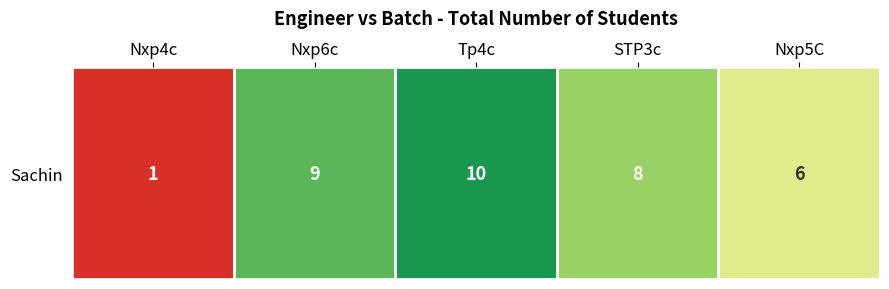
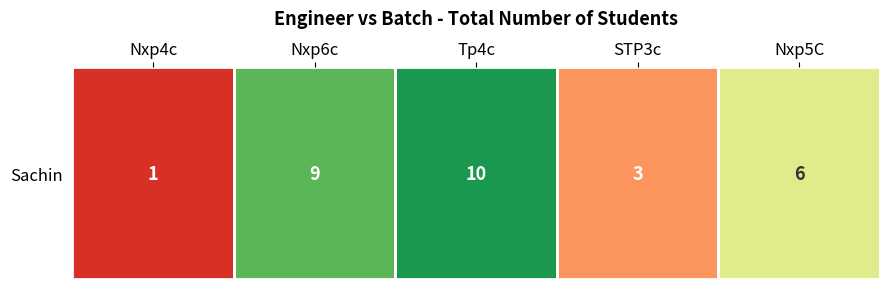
Sachin, STP3c: 8 -> 3
